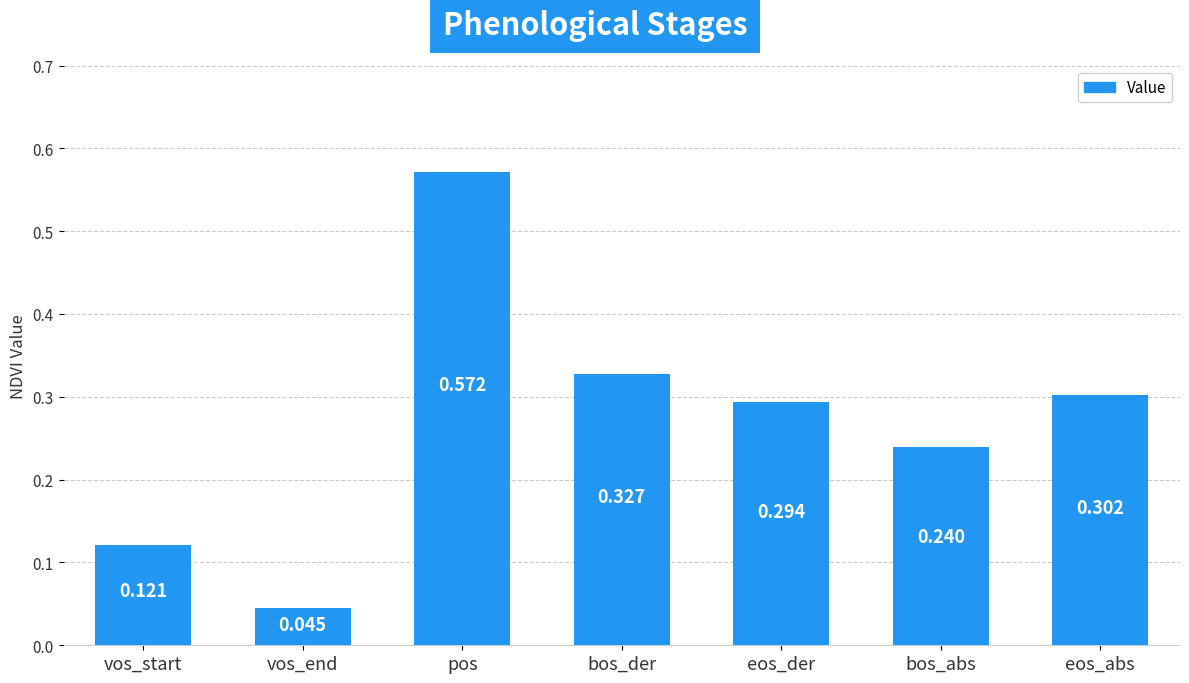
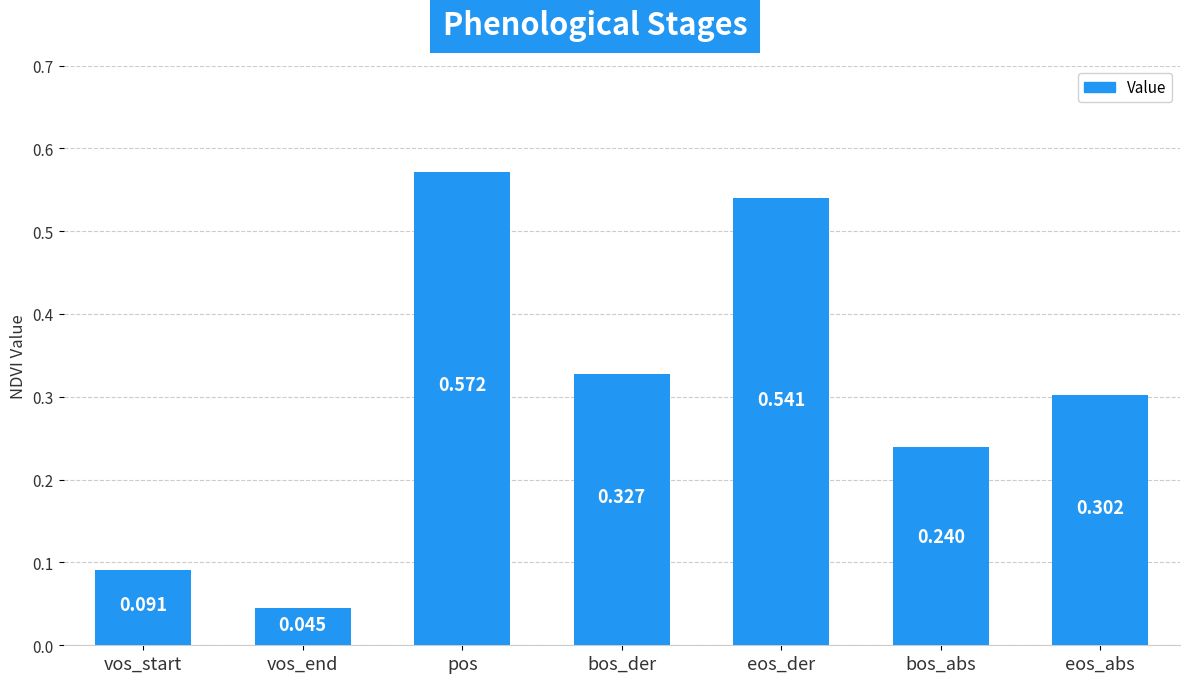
vos_start: 0.121 -> 0.091
eos_der: 0.294 -> 0.541
